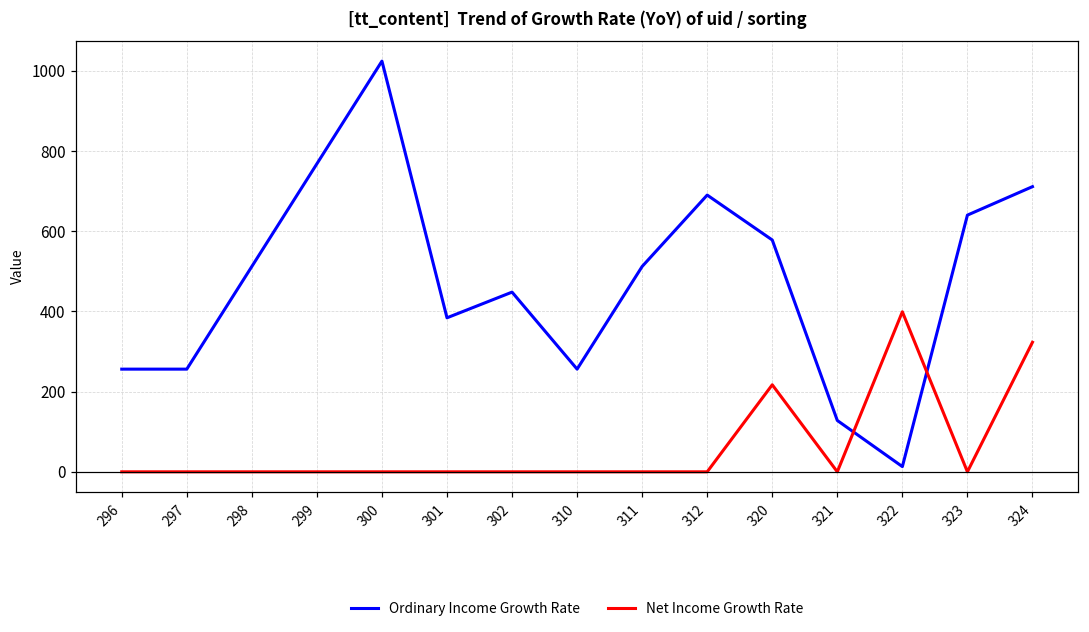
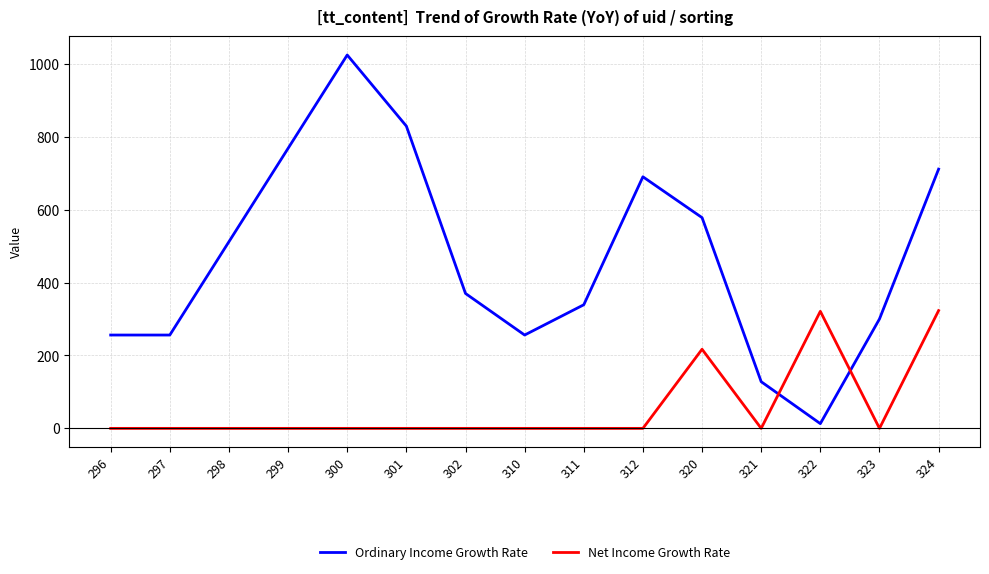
Ordinary Income Growth Rate, 301: 380 -> 830
Ordinary Income Growth Rate, 302: 450 -> 370
Ordinary Income Growth Rate, 311: 510 -> 340
Net Income Growth Rate, 322: 400 -> 320
Ordinary Income Growth Rate, 323: 640 -> 300
